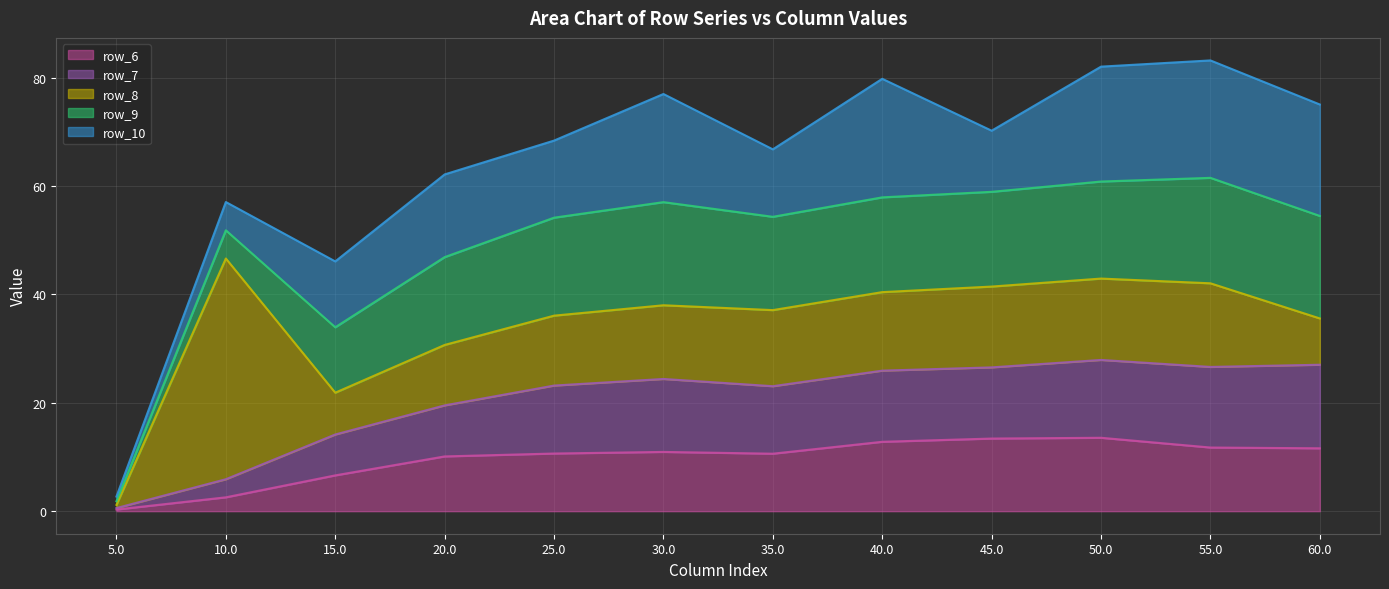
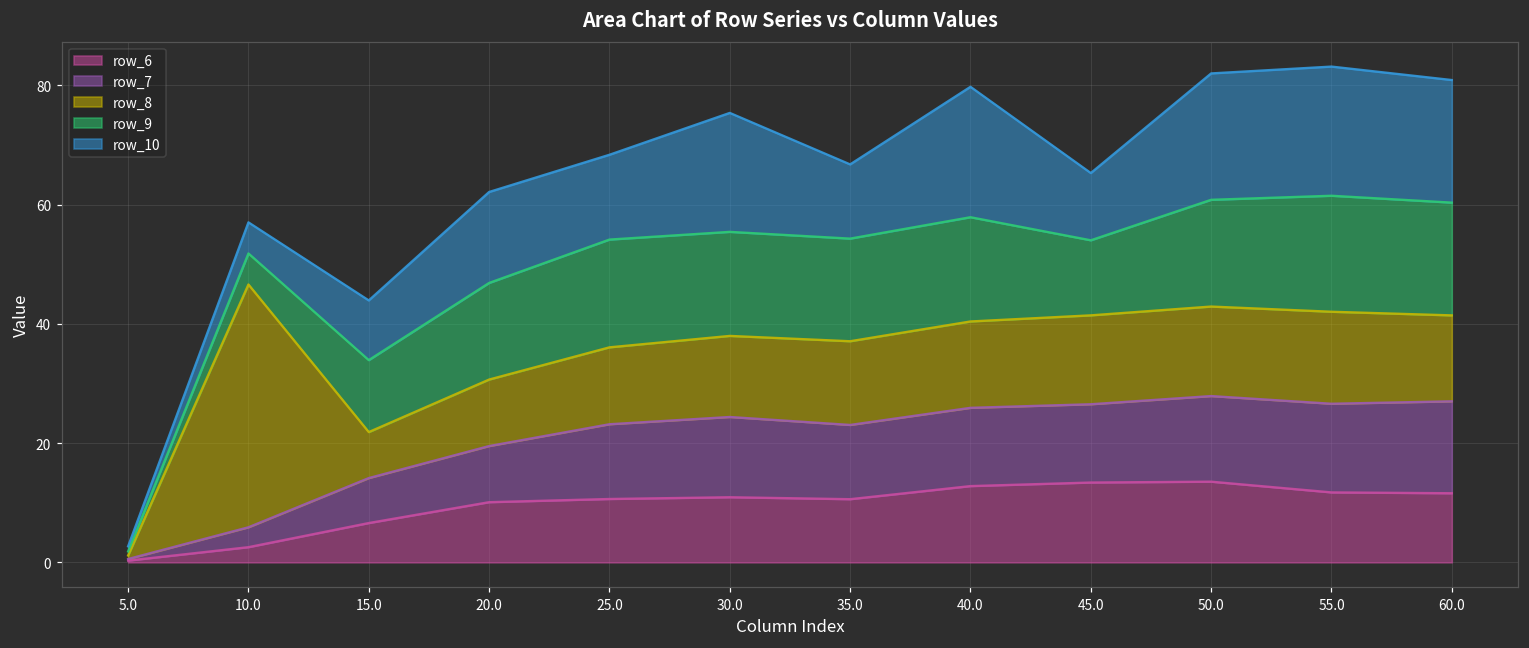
row_10, 15.0: 12 -> 10
row_9, 30.0: 19 -> 17
row_9, 45.0: 17 -> 13
row_8, 60.0: 9 -> 14
